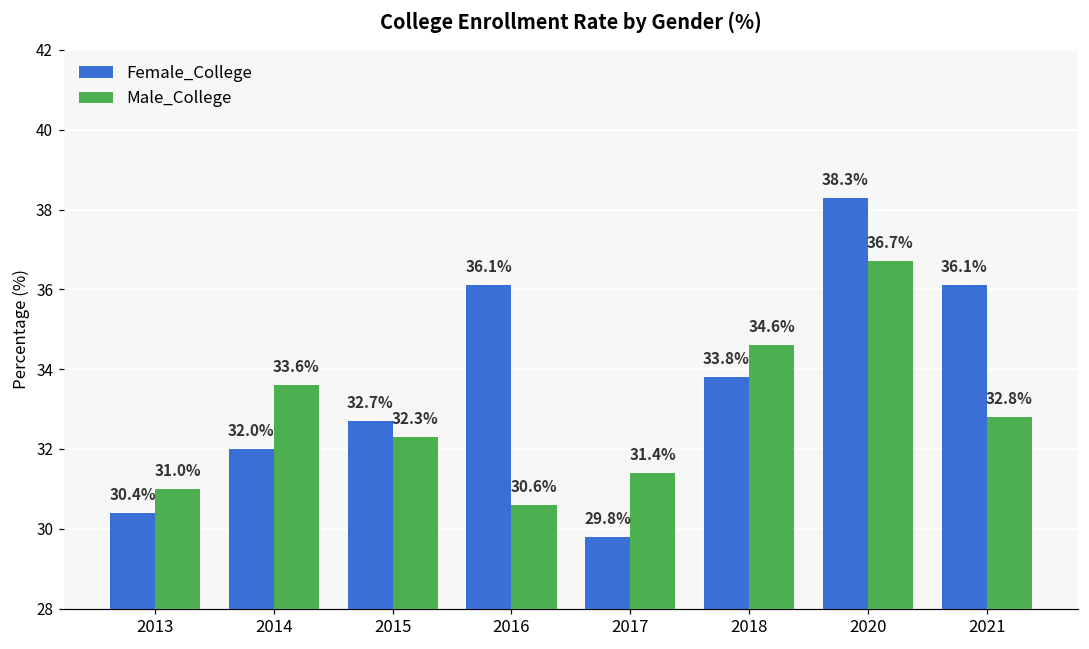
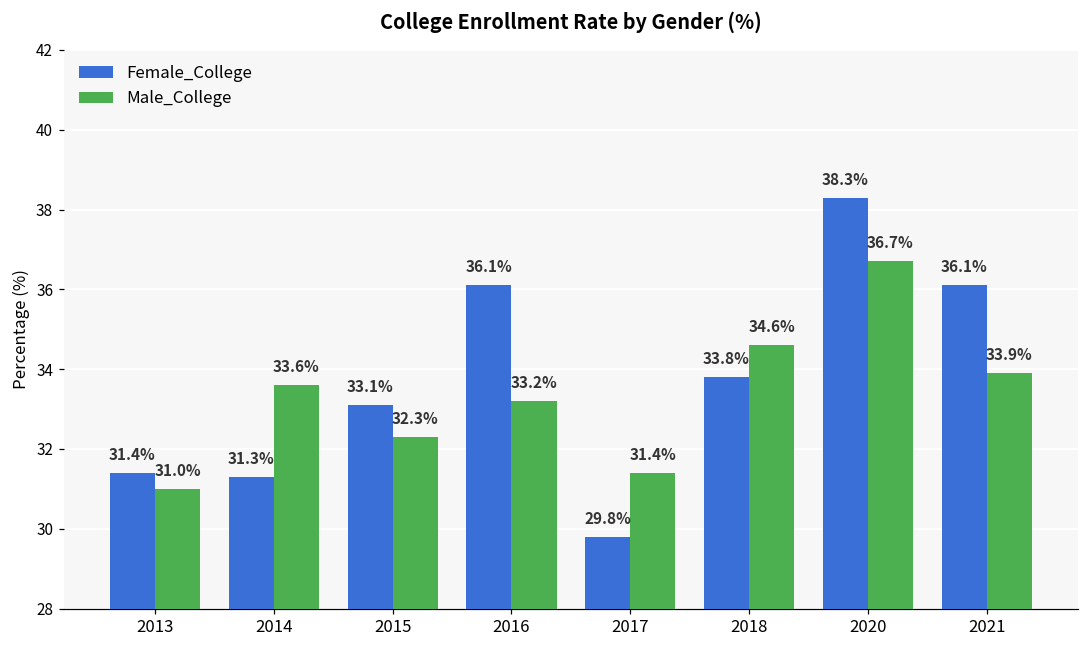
Female_College, 2013: 30.4% -> 31.4%
Female_College, 2014: 32.0% -> 31.3%
Female_College, 2015: 32.7% -> 33.1%
Male_College, 2016: 30.6% -> 33.2%
Male_College, 2021: 32.8% -> 33.9%
